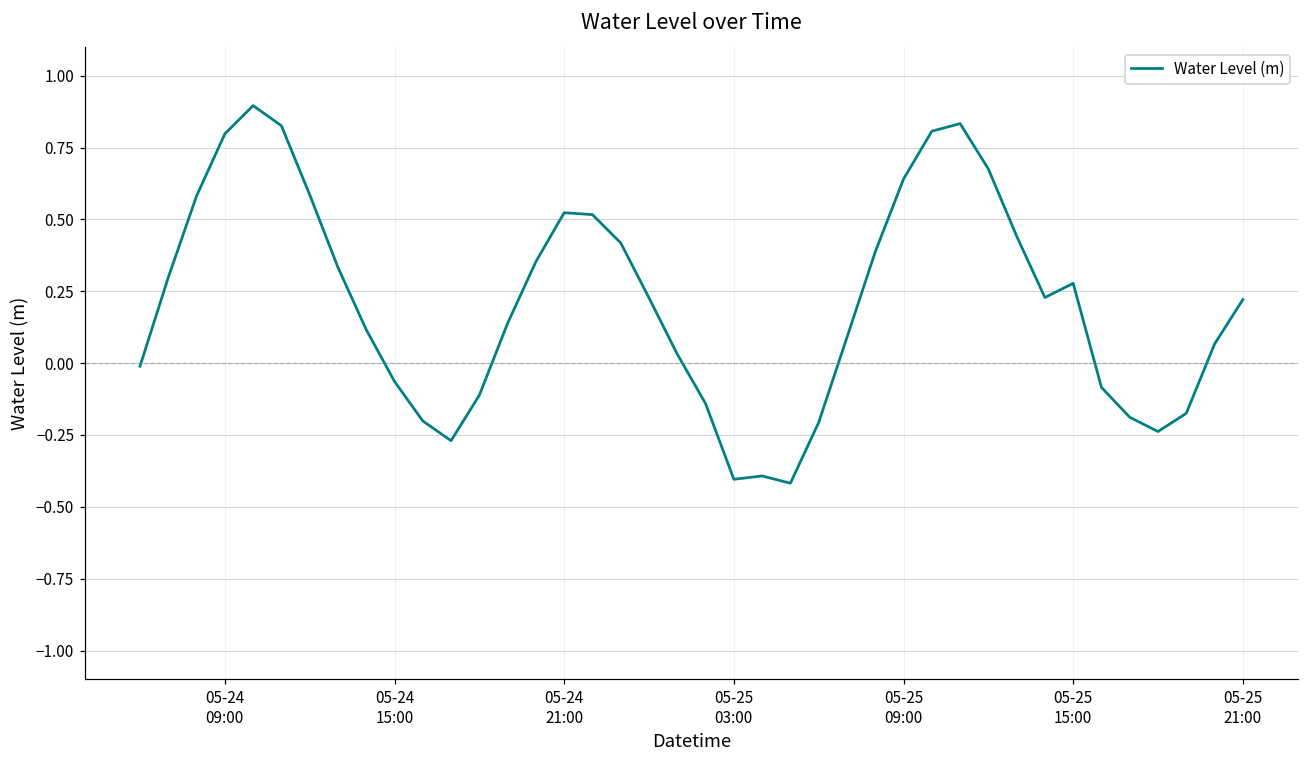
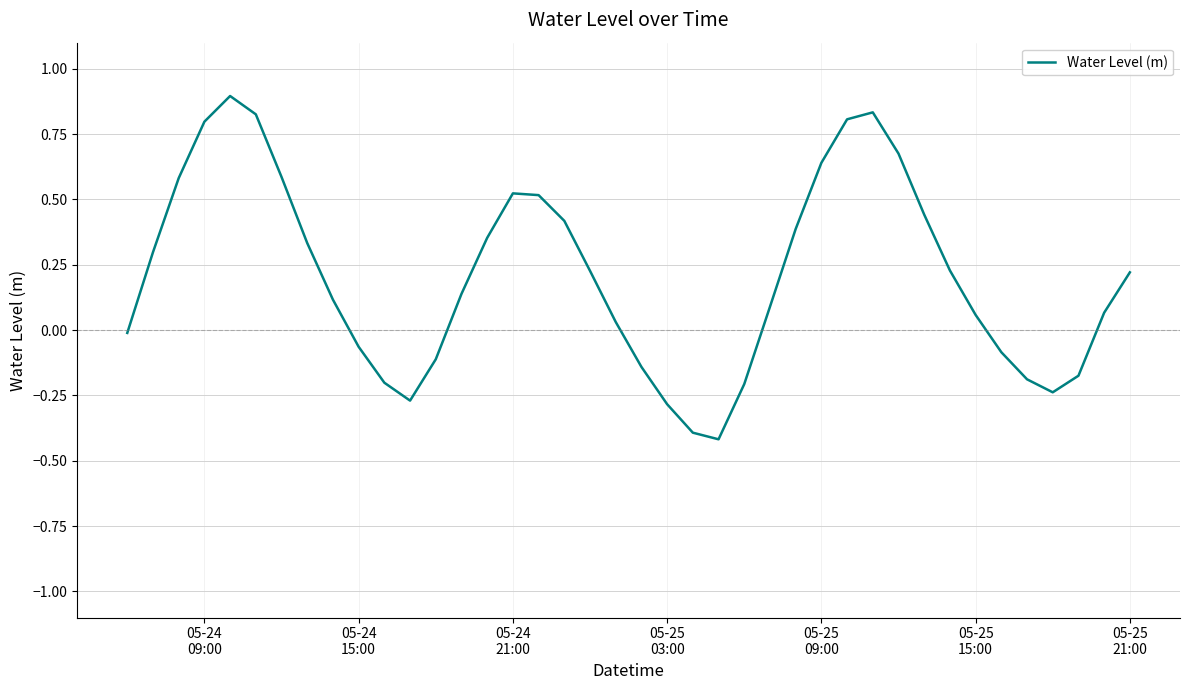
05-25 03:00: -0.40 -> -0.28
05-25 15:00: 0.28 -> 0.06
